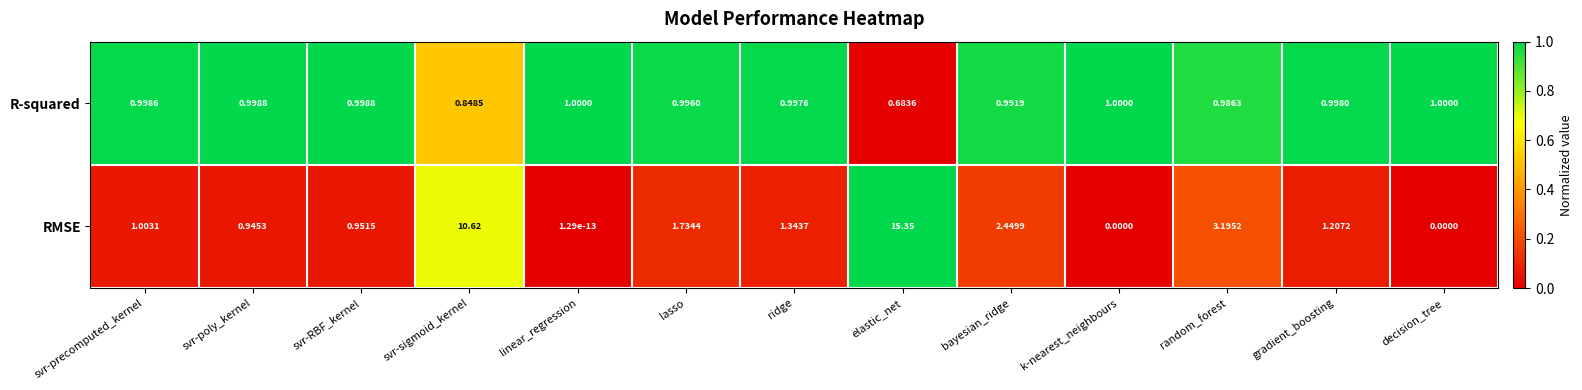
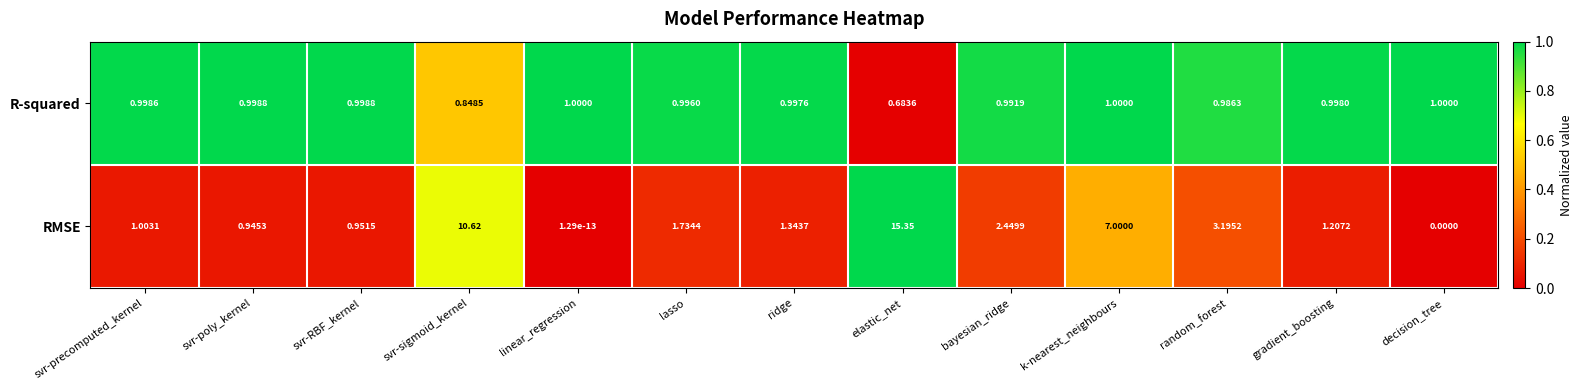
RMSE, k-nearest_neighbours: 0.0000 -> 7.0000
